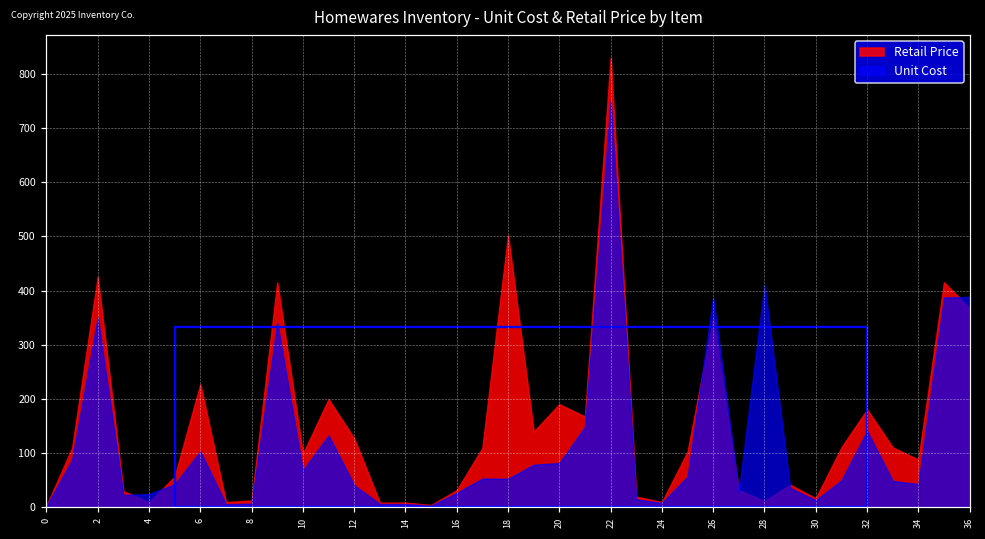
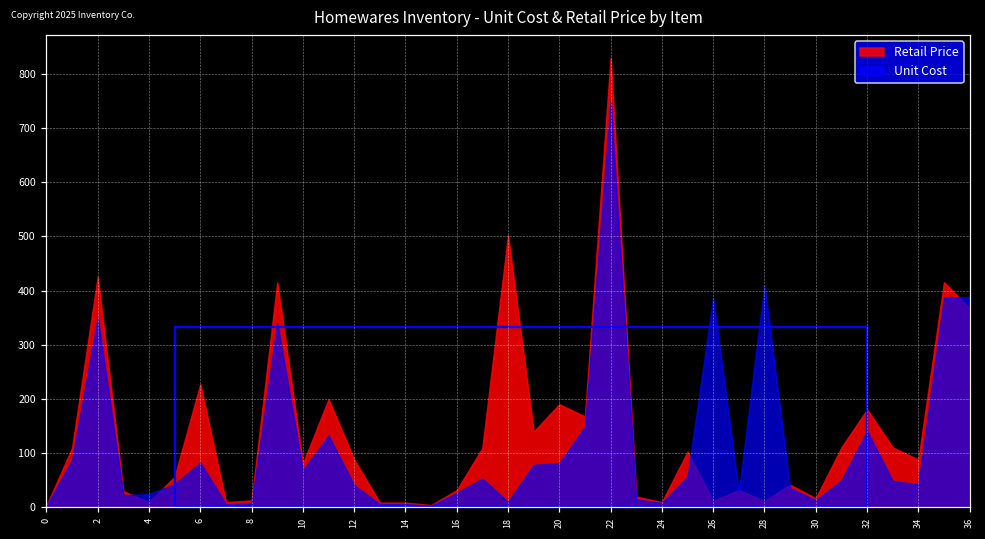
Unit Cost, 6: 100 -> 80
Retail Price, 10: 100 -> 80
Retail Price, 12: 130 -> 90
Unit Cost, 18: 50 -> 10
Retail Price, 26: 350 -> 10
